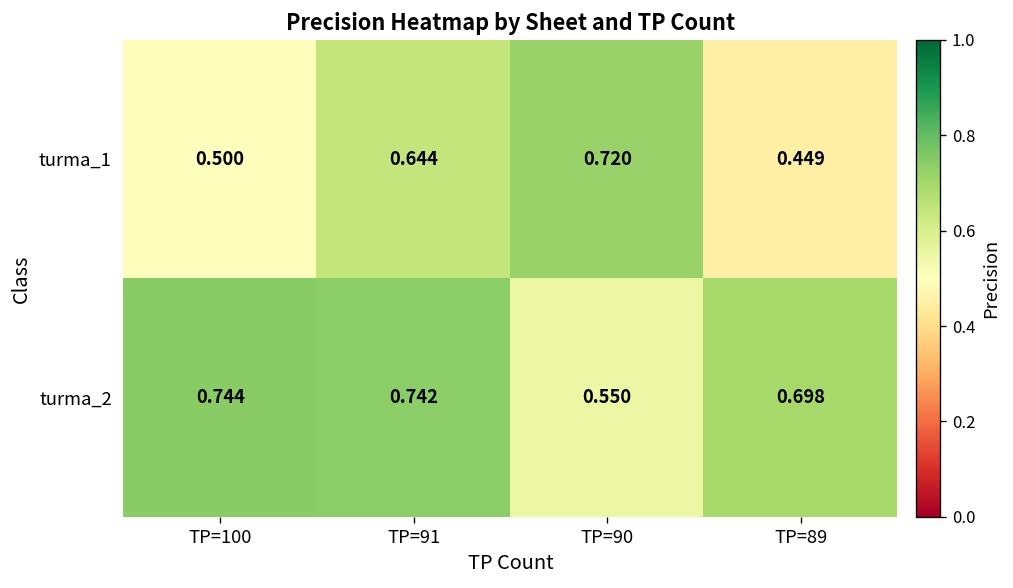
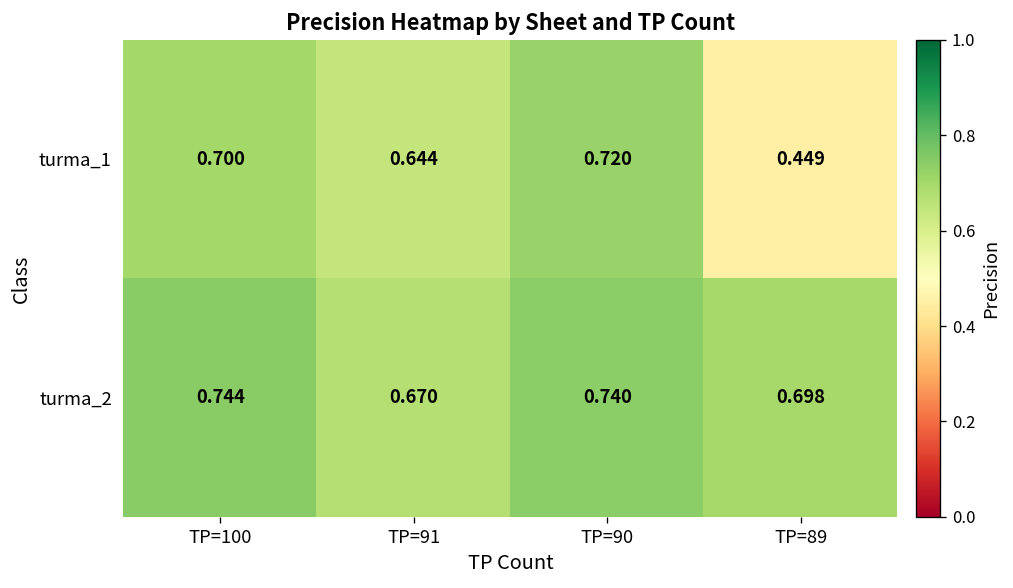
turma_1, TP=100: 0.500 -> 0.700
turma_2, TP=91: 0.742 -> 0.670
turma_2, TP=90: 0.550 -> 0.740
